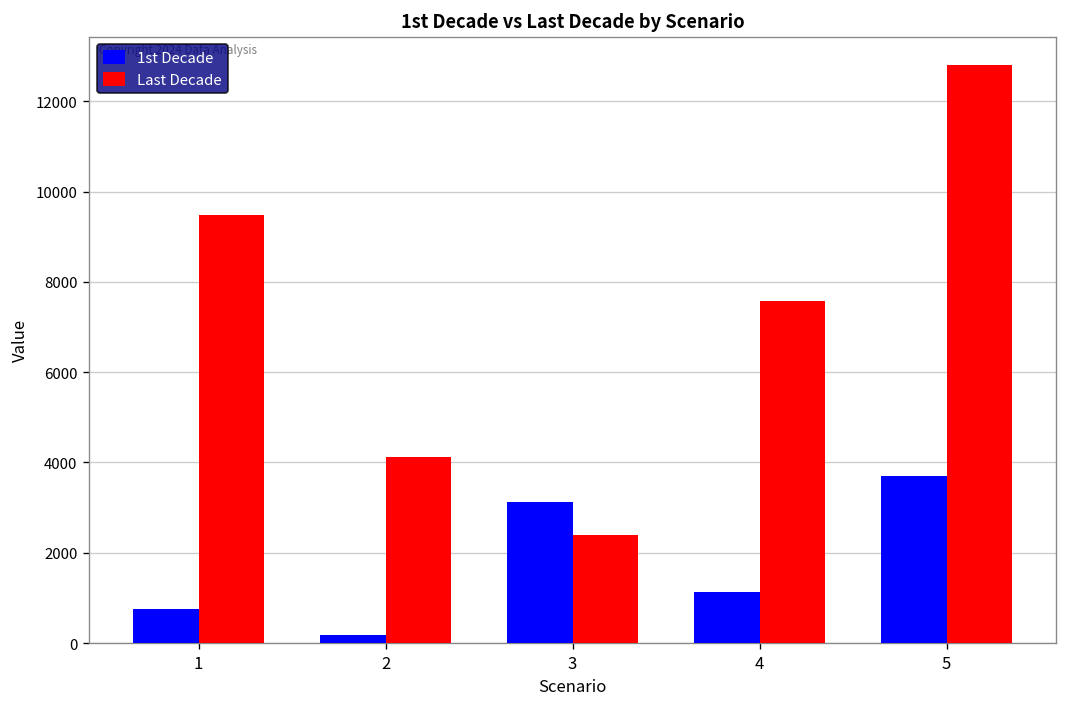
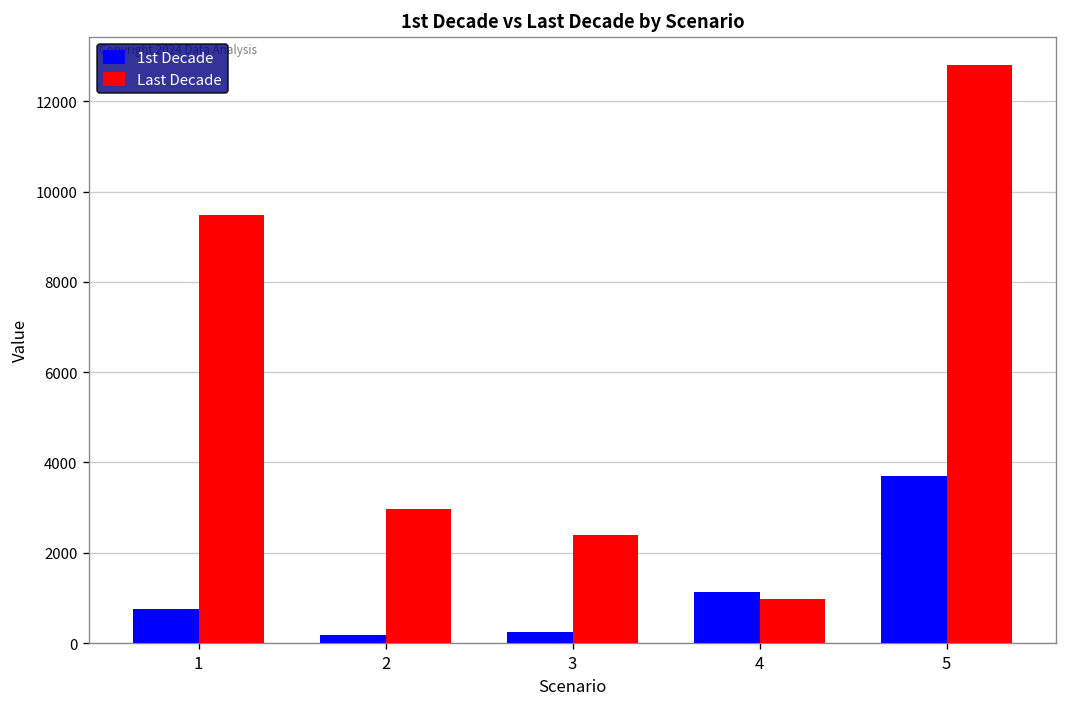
Last Decade, 2: 4100 -> 3000
1st Decade, 3: 3100 -> 200
Last Decade, 4: 7600 -> 1000
